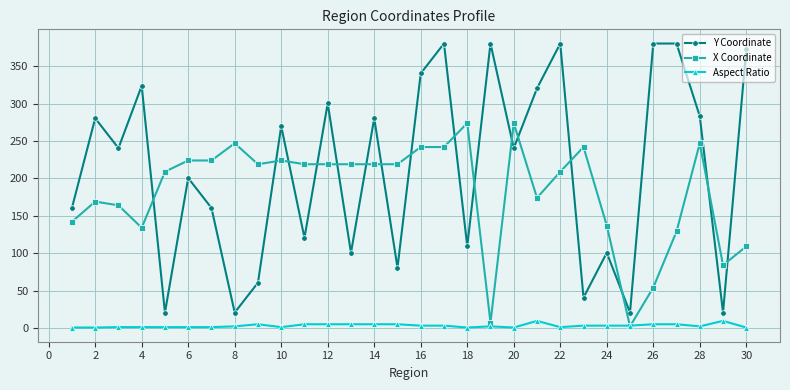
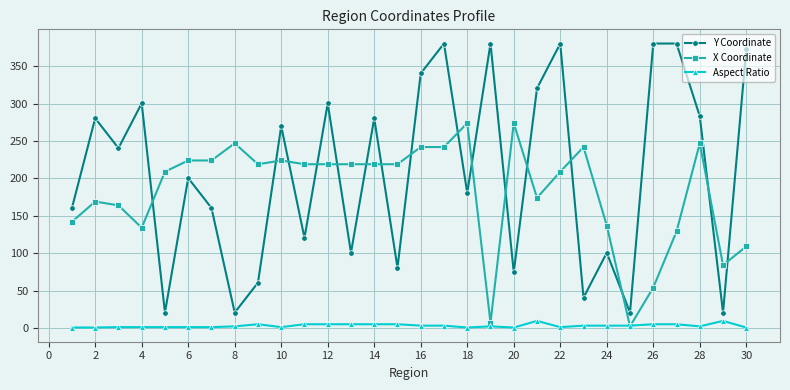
Y Coordinate, 4: 320 -> 300
Y Coordinate, 18: 110 -> 180
Y Coordinate, 20: 240 -> 70
